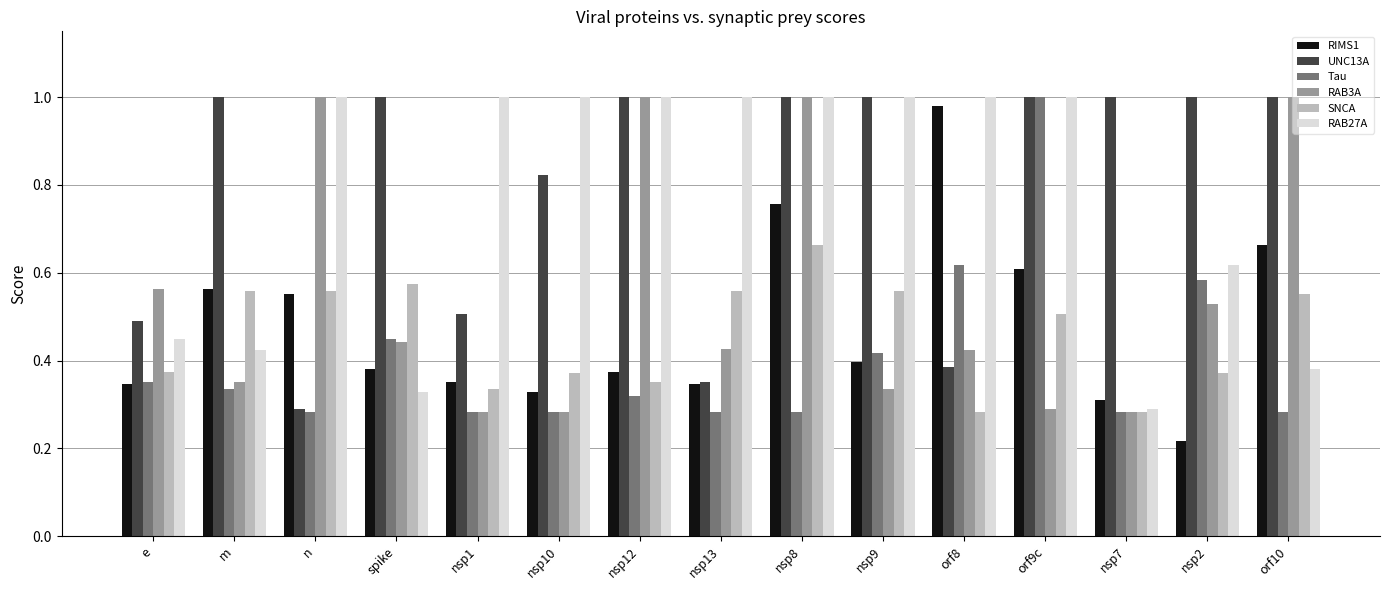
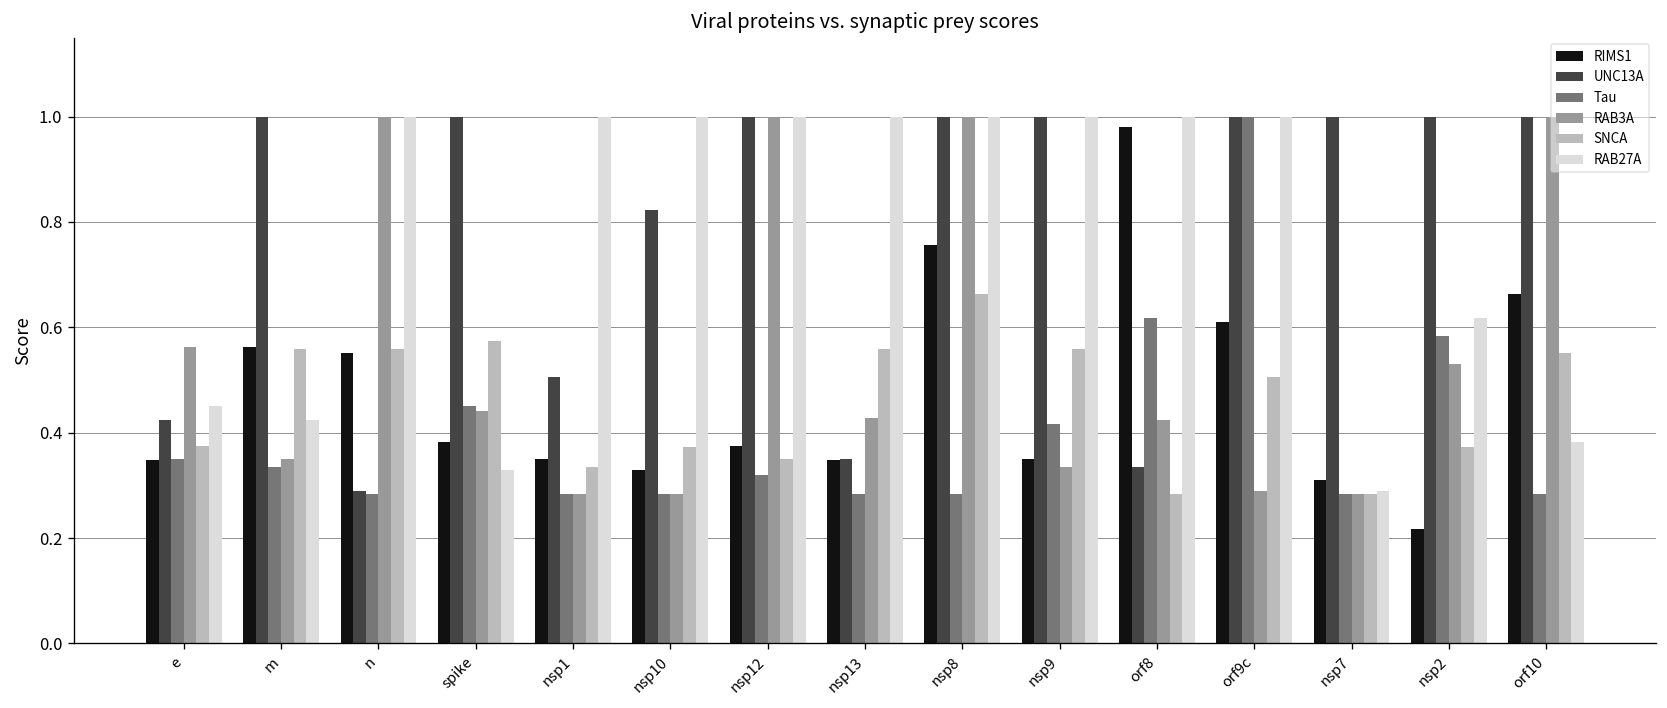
UNC13A, e: 0.49 -> 0.42
RIMS1, nsp9: 0.40 -> 0.35
UNC13A, orf8: 0.39 -> 0.33
